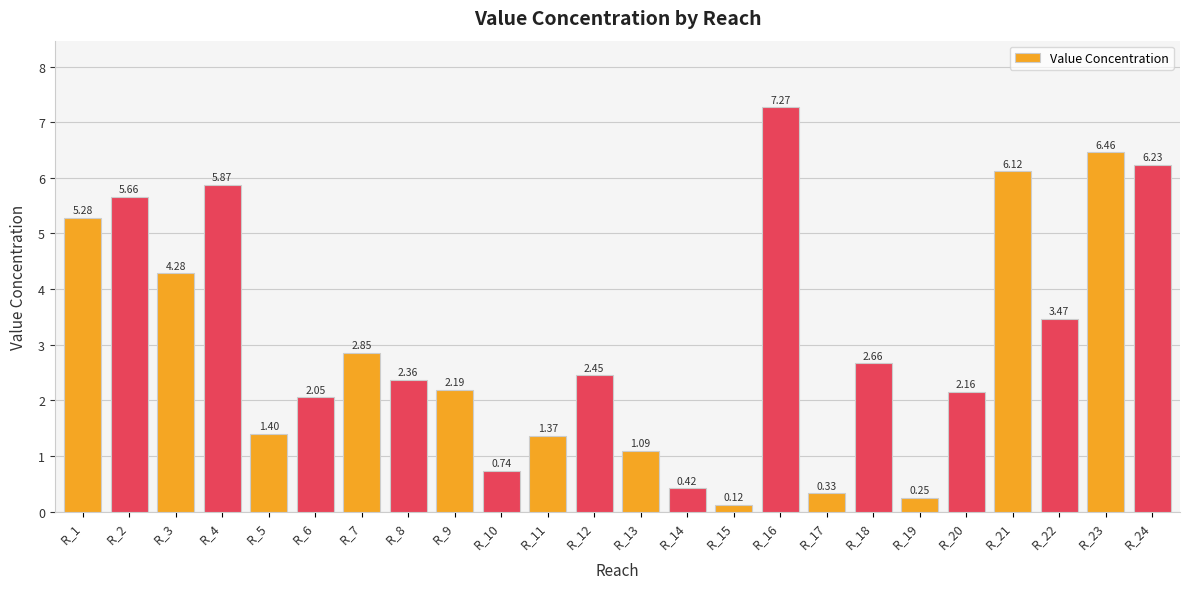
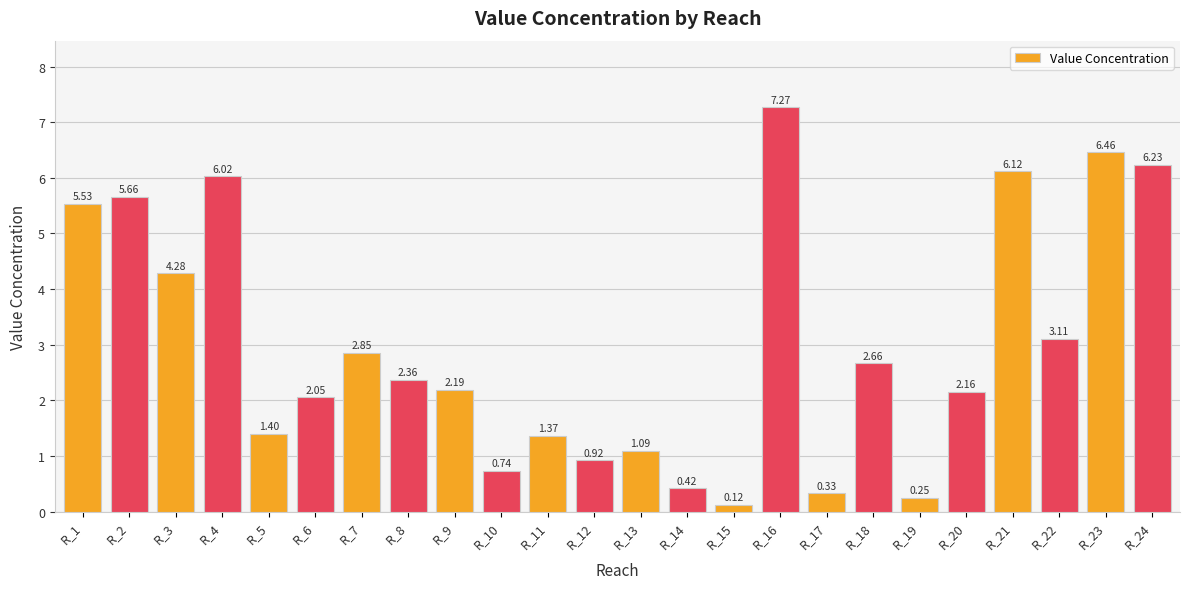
R_1: 5.28 -> 5.53
R_4: 5.87 -> 6.02
R_12: 2.45 -> 0.92
R_22: 3.47 -> 3.11
